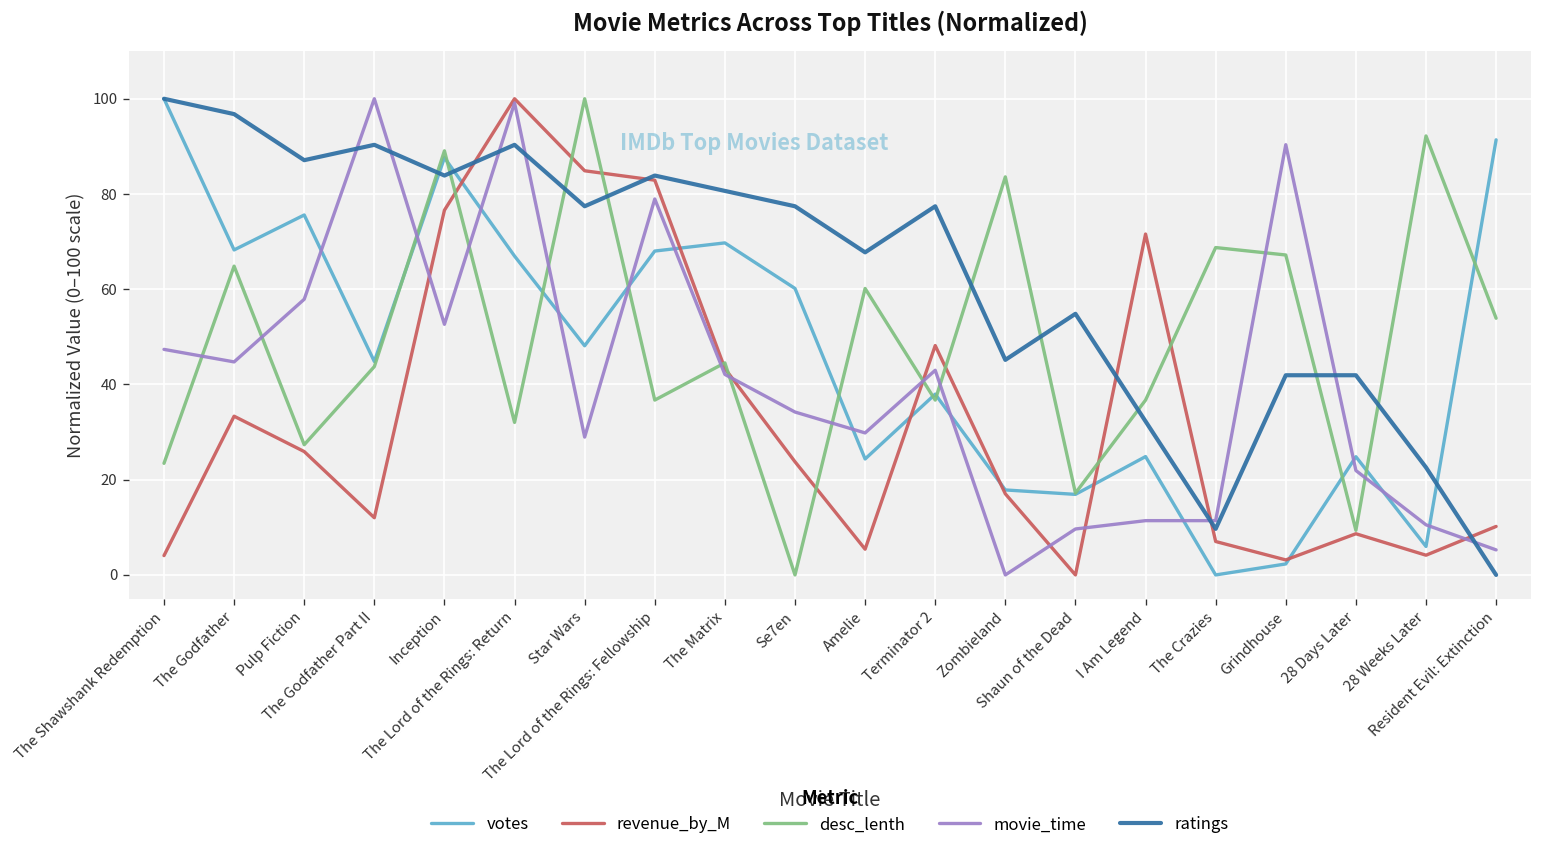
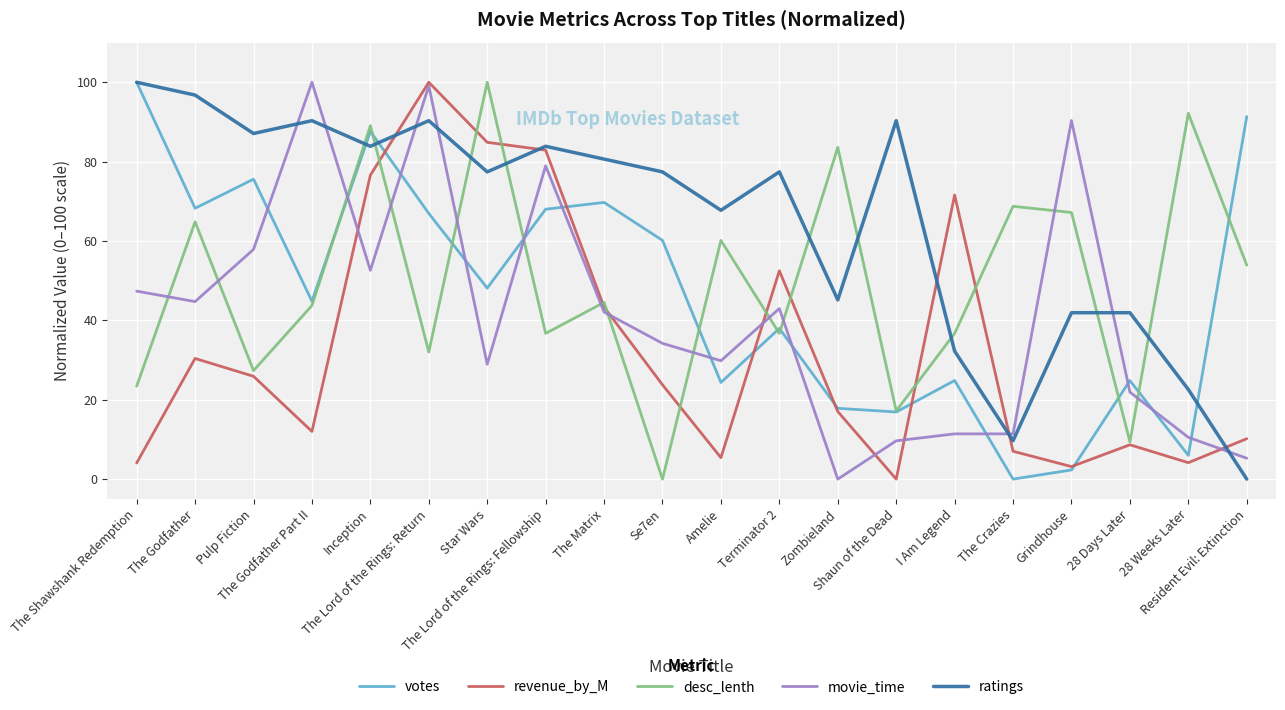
revenue_by_M, The Godfather: 33 -> 30
revenue_by_M, Terminator 2: 48 -> 53
ratings, Shaun of the Dead: 55 -> 90
